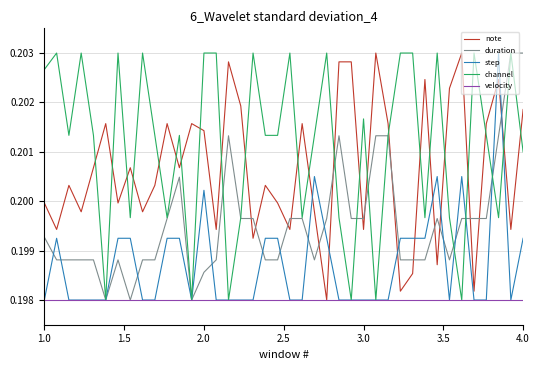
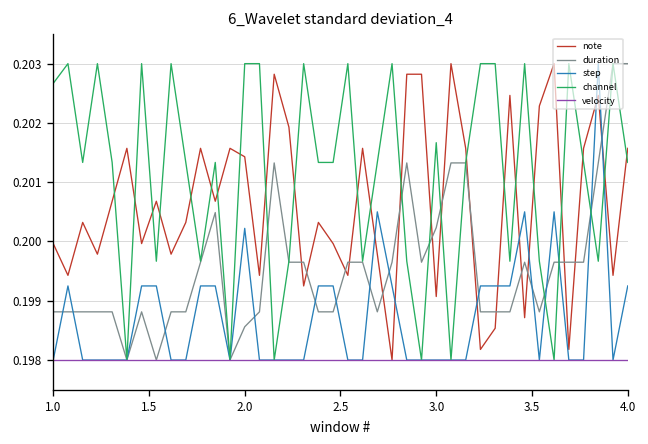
duration, 1.0: 0.1993 -> 0.1988
note, 3.0: 0.1994 -> 0.1991
duration, 3.0: 0.1997 -> 0.2002
note, 4.0: 0.2019 -> 0.2016
channel, 4.0: 0.2010 -> 0.2013
